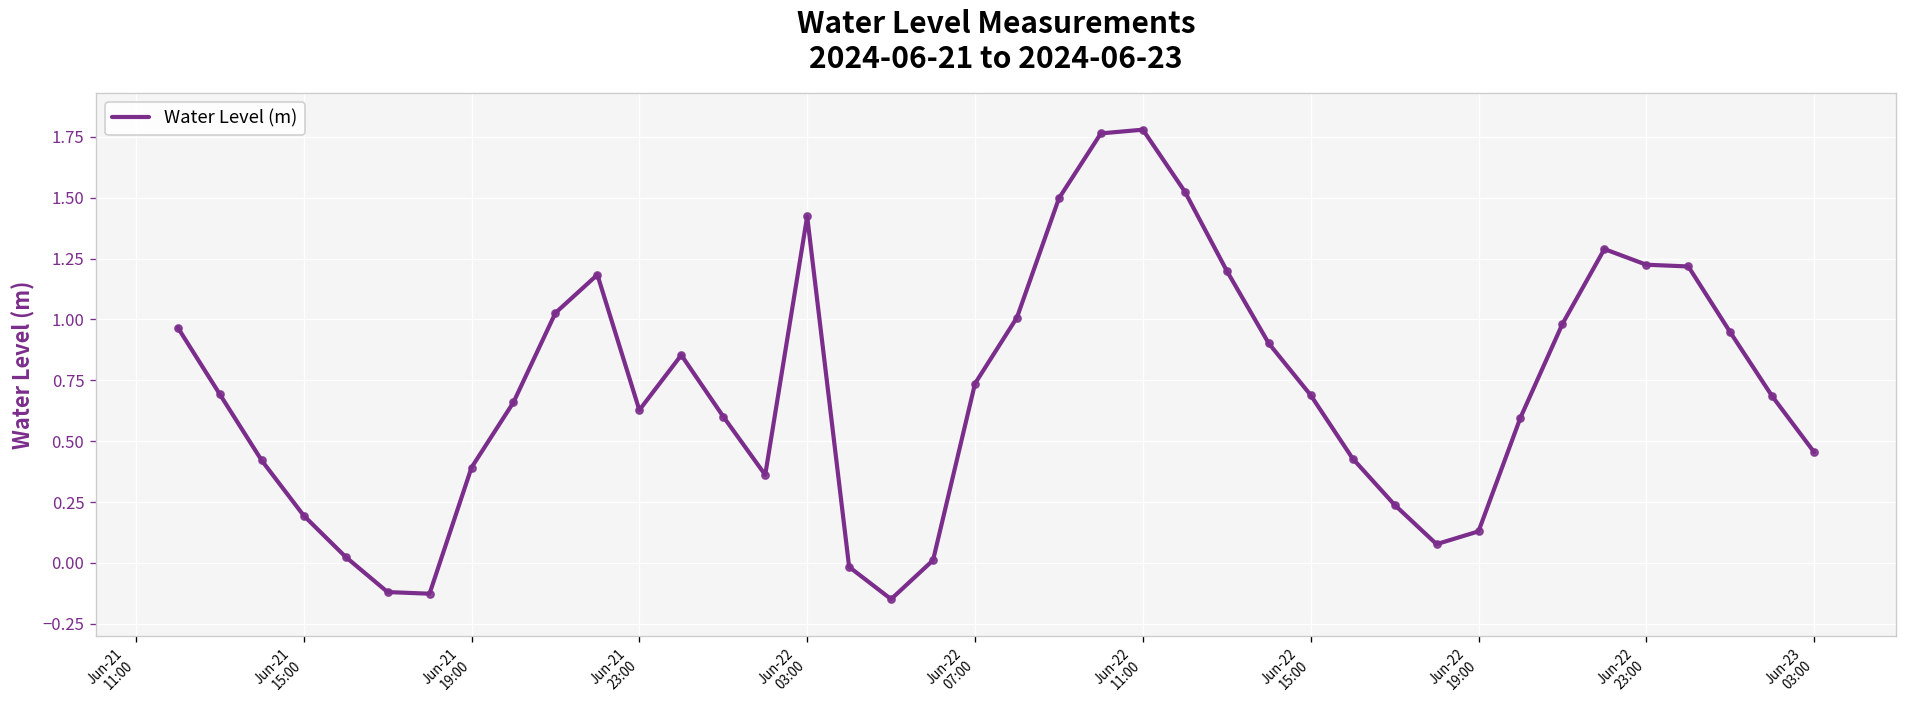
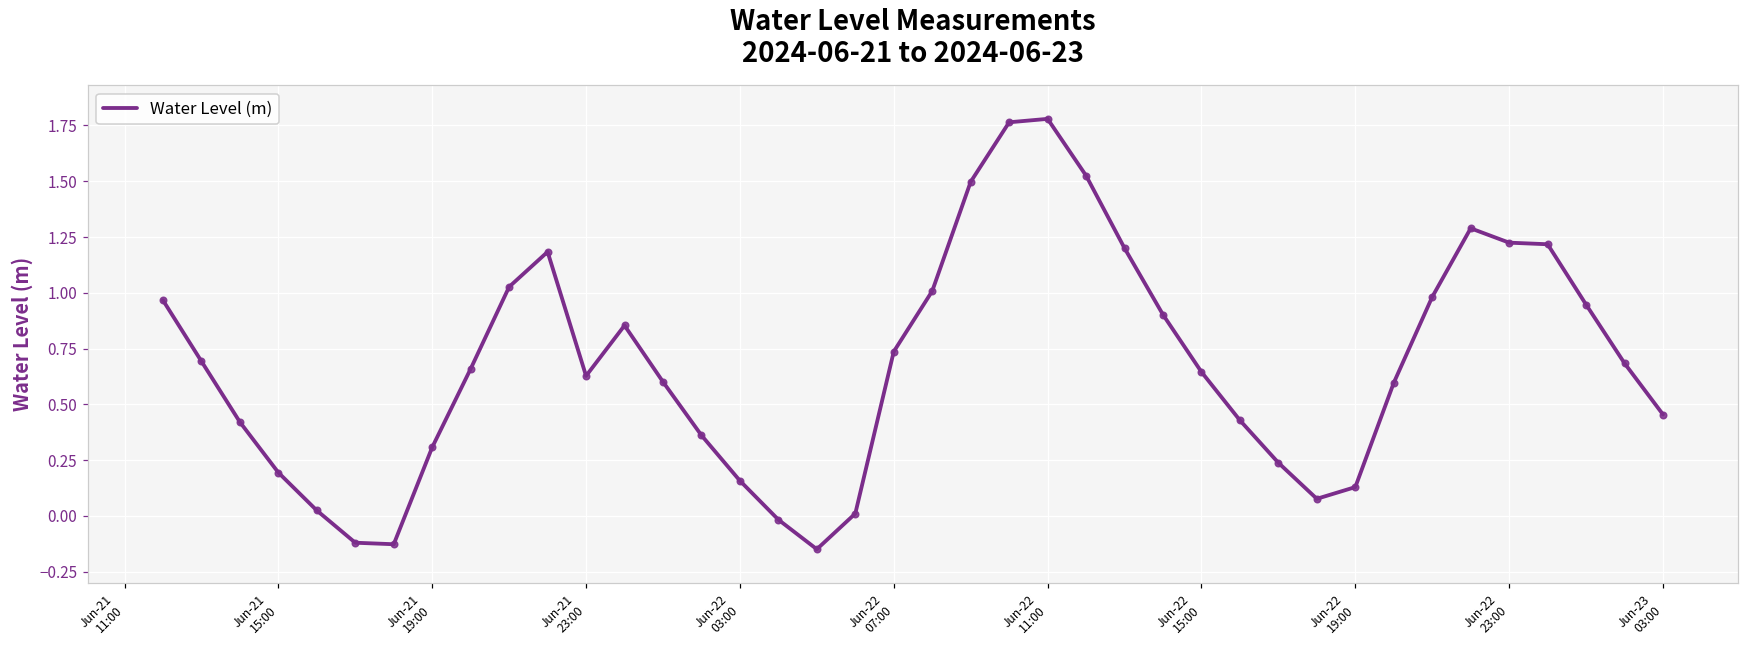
Jun-21 19:00: 0.39 -> 0.31
Jun-22 03:00: 1.42 -> 0.16
Jun-22 15:00: 0.69 -> 0.65
